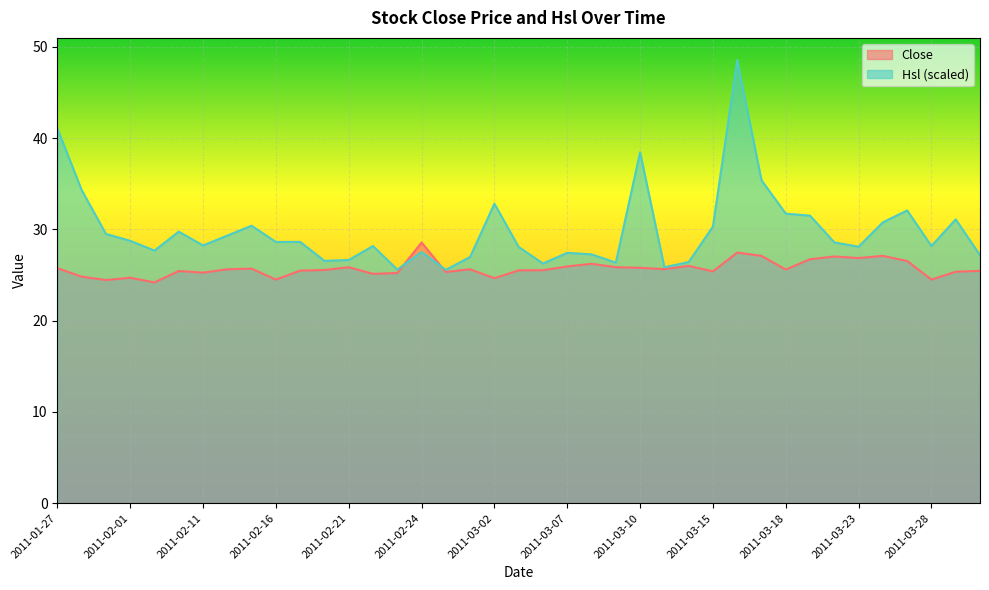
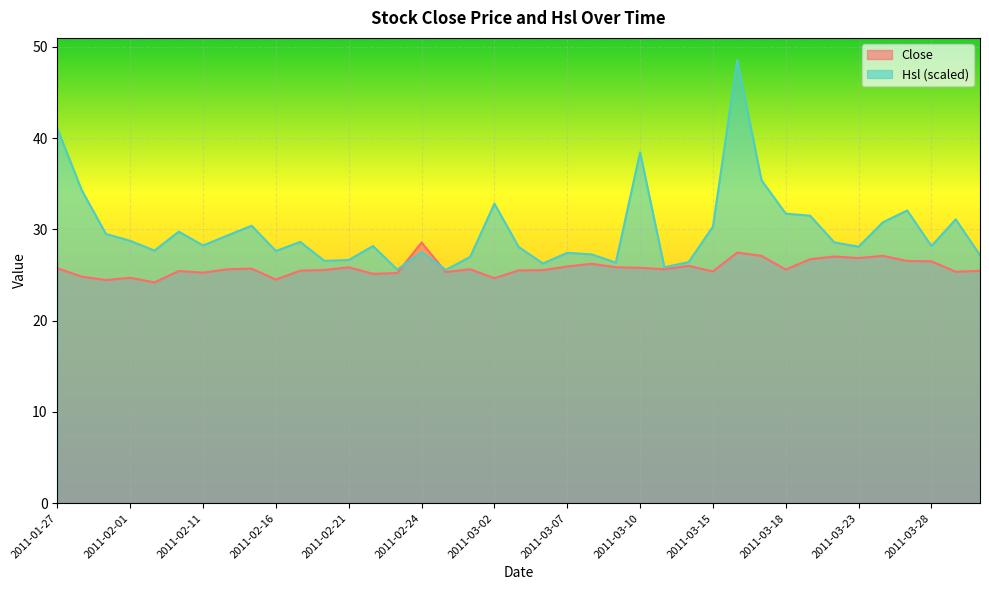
Hsl (scaled), 2011-02-16: 29 -> 28
Close, 2011-03-28: 25 -> 27
